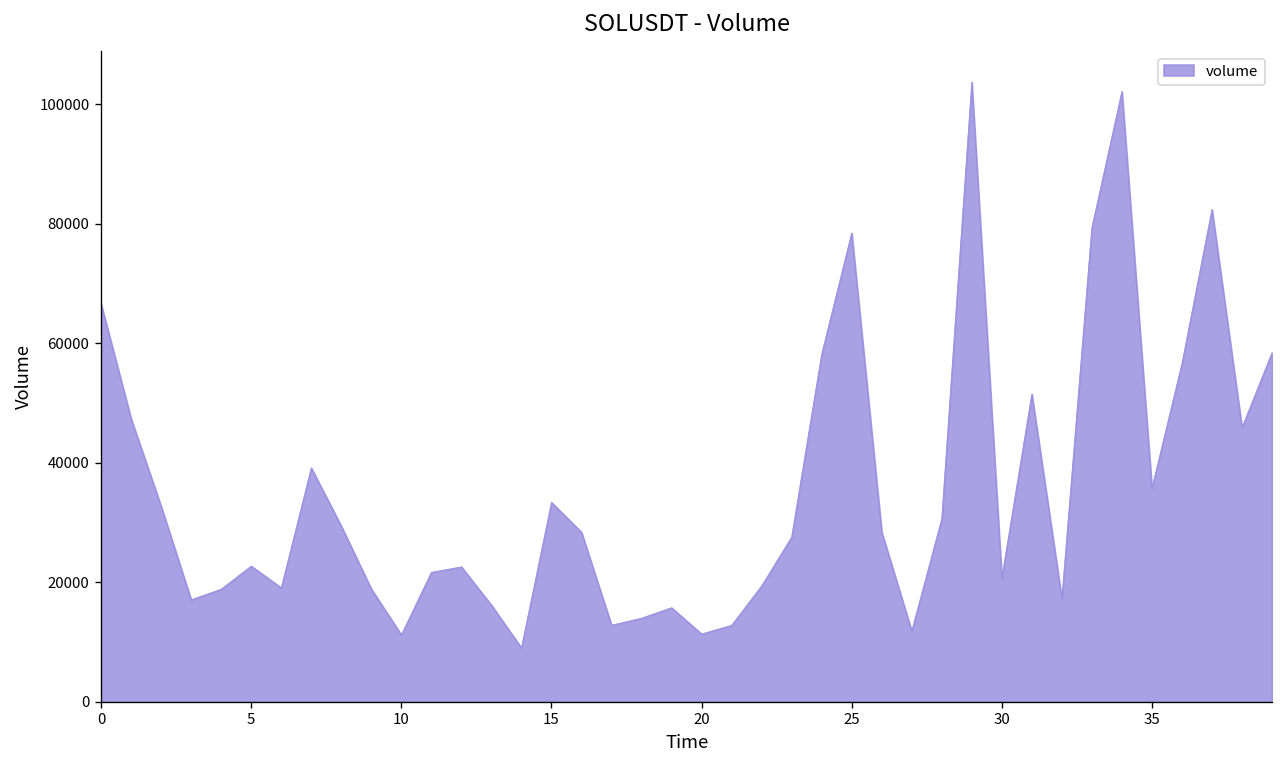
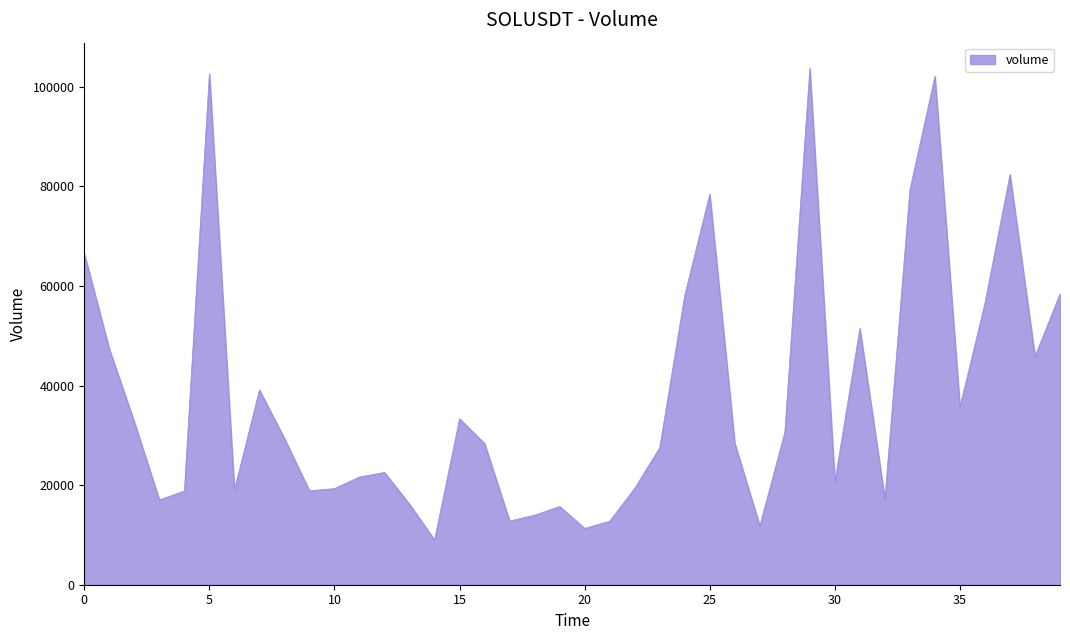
5: 23000 -> 103000
10: 11000 -> 19000
